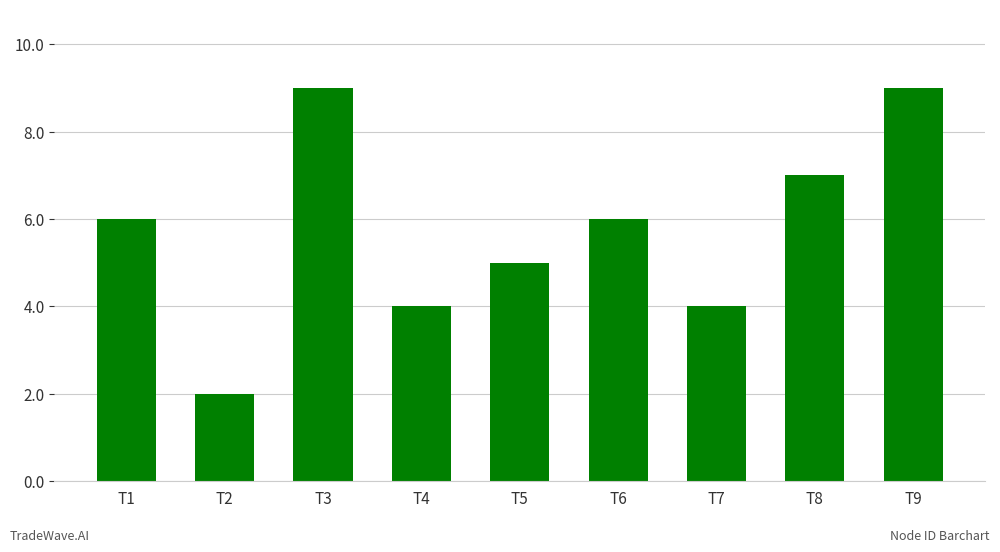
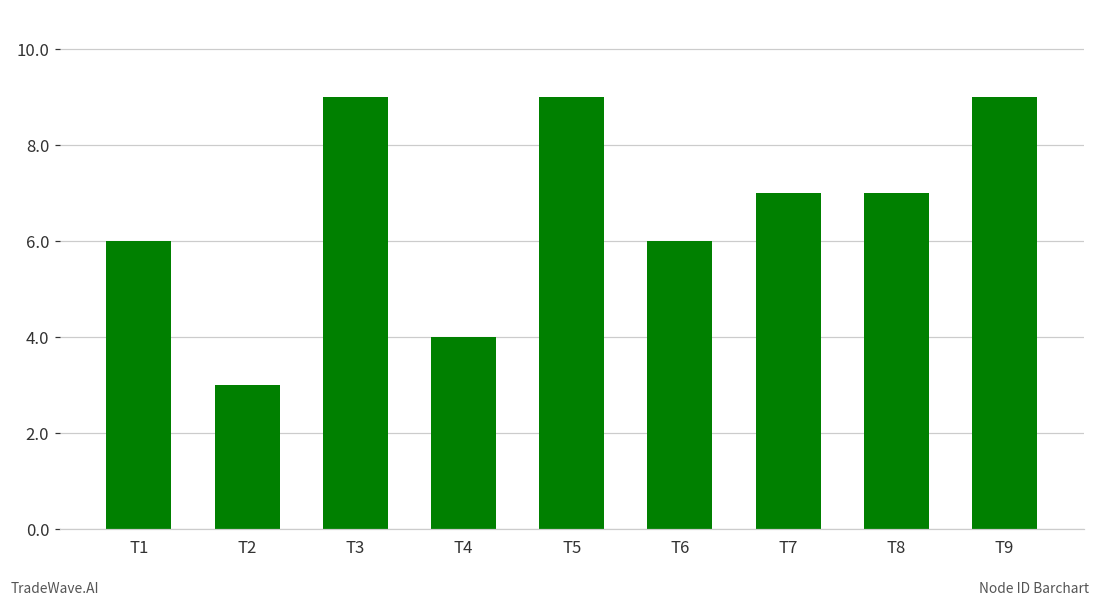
T2: 2 -> 3
T5: 5 -> 9
T7: 4 -> 7
